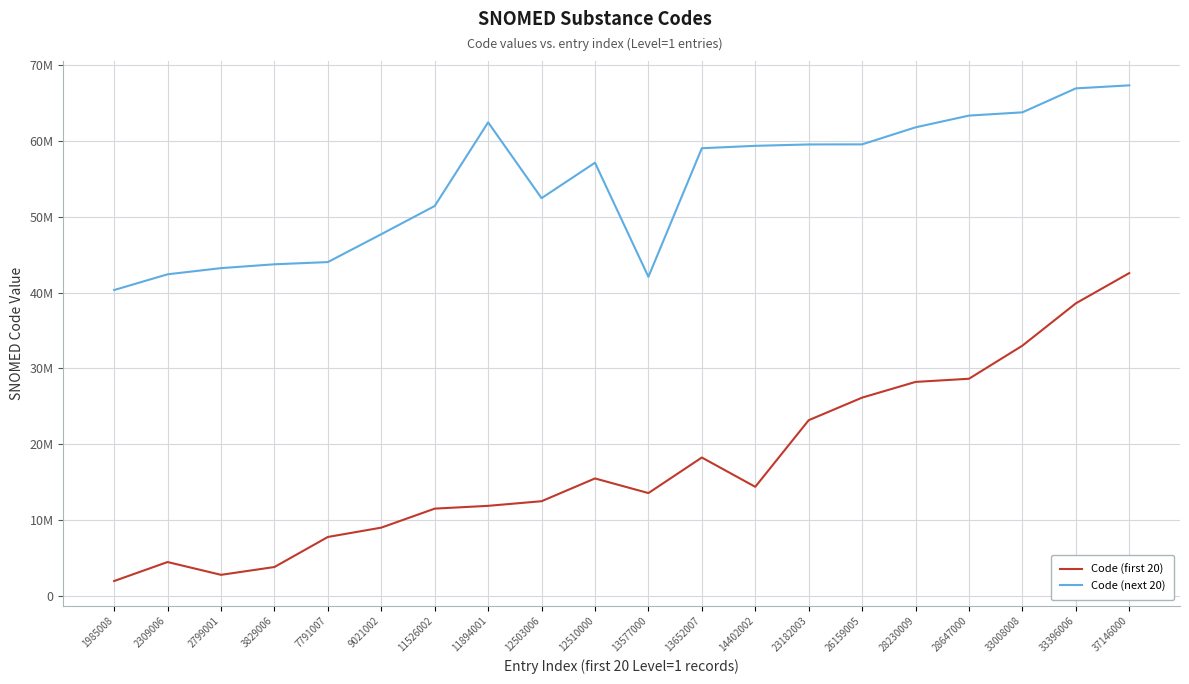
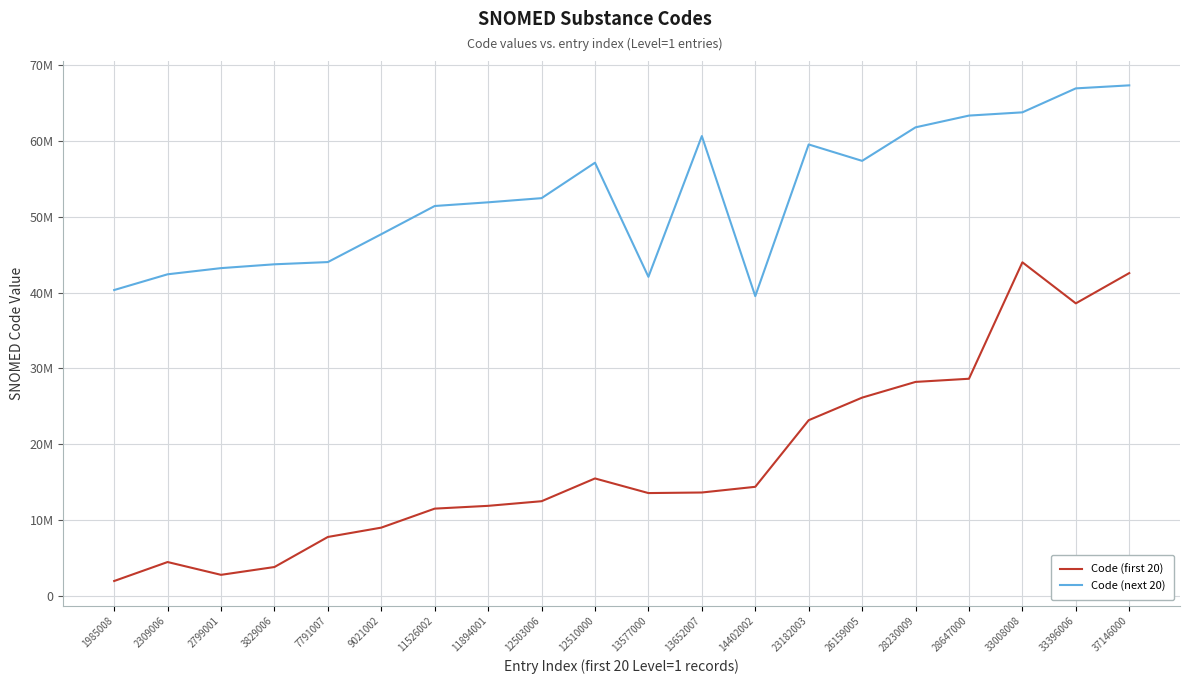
Code (next 20), 11894001: 62000000 -> 52000000
Code (first 20), 13652007: 18000000 -> 14000000
Code (next 20), 13652007: 59000000 -> 61000000
Code (next 20), 14402002: 59000000 -> 40000000
Code (next 20), 26159005: 60000000 -> 57000000
Code (first 20), 33008008: 33000000 -> 44000000
